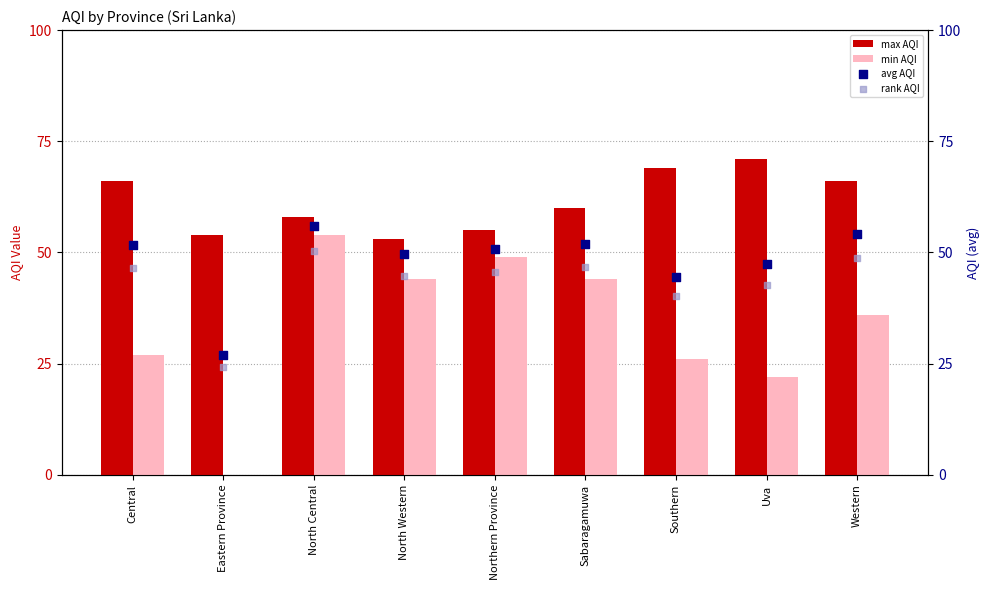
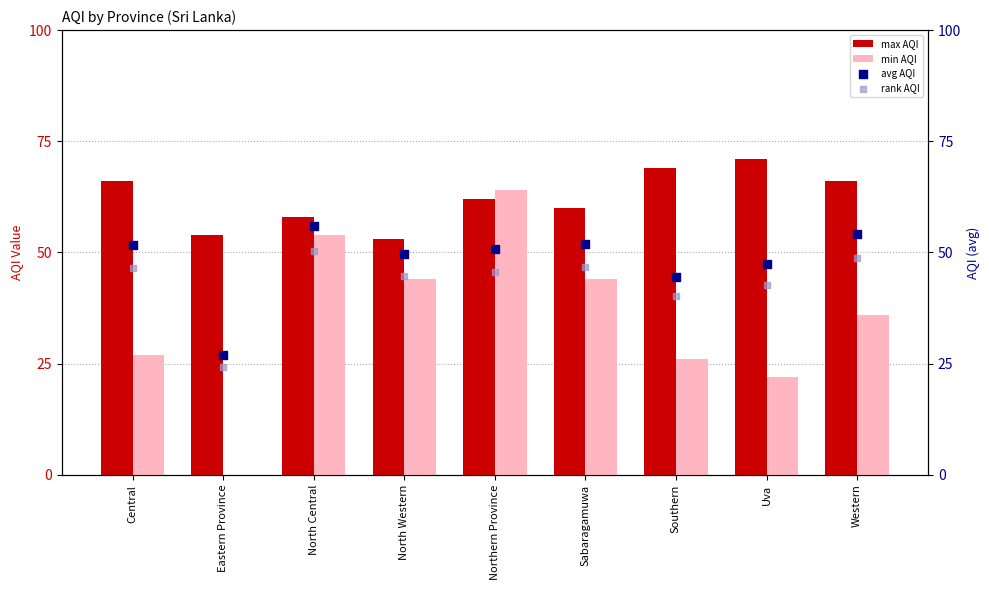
max AQI, Northern Province: 55 -> 62
min AQI, Northern Province: 49 -> 64
